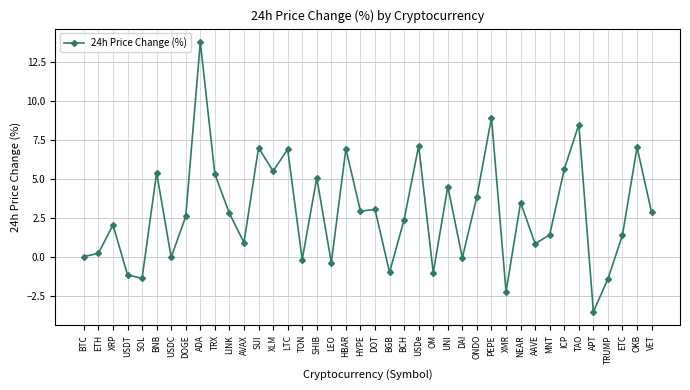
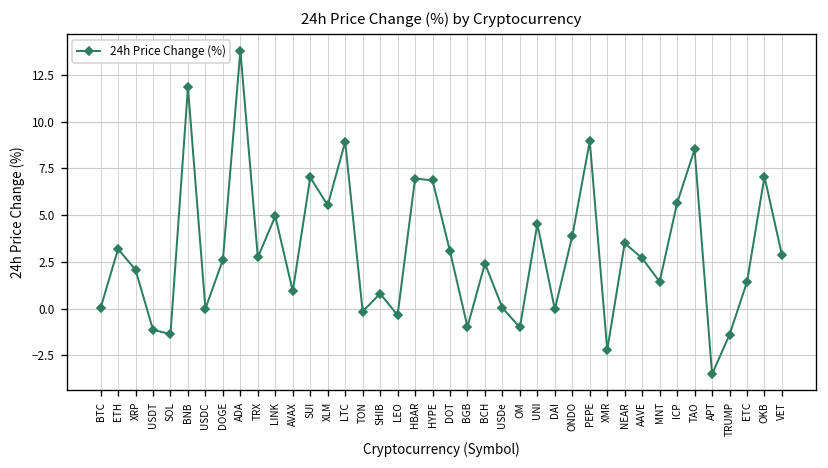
ETH: 0.2 -> 3.2
BNB: 5.4 -> 11.8
TRX: 5.3 -> 2.7
LINK: 2.8 -> 4.9
LTC: 6.9 -> 8.9
SHIB: 5.1 -> 0.8
HYPE: 3.0 -> 6.9
USDe: 7.1 -> 0.0
AAVE: 0.9 -> 2.7
